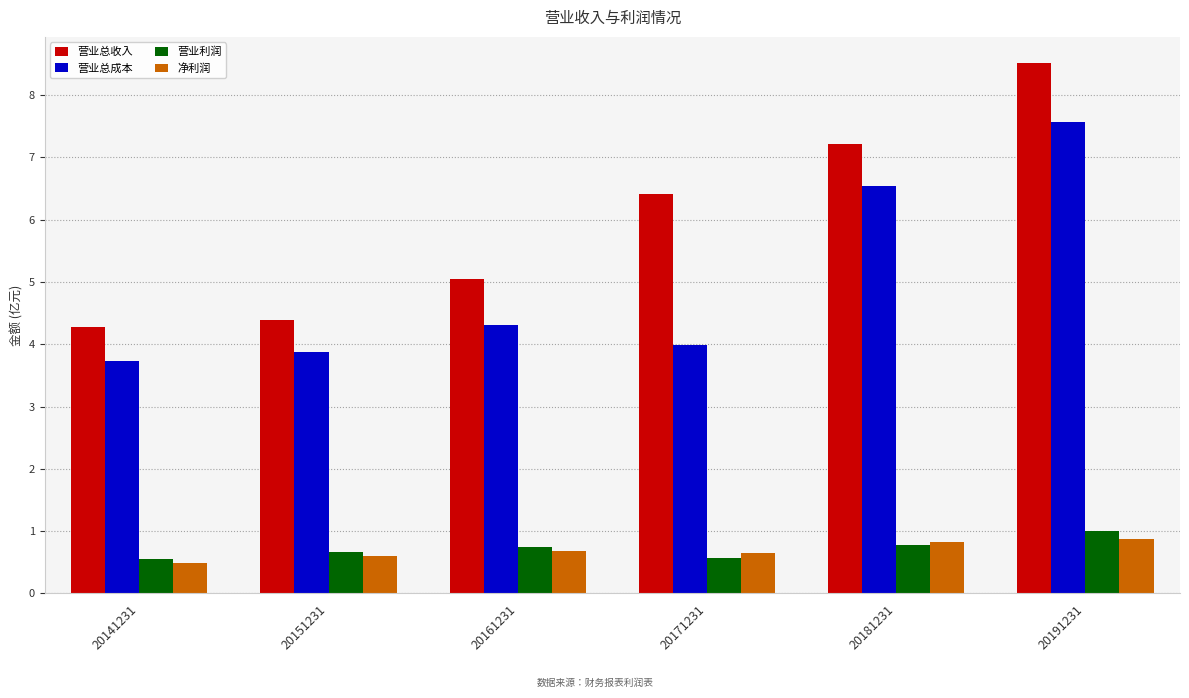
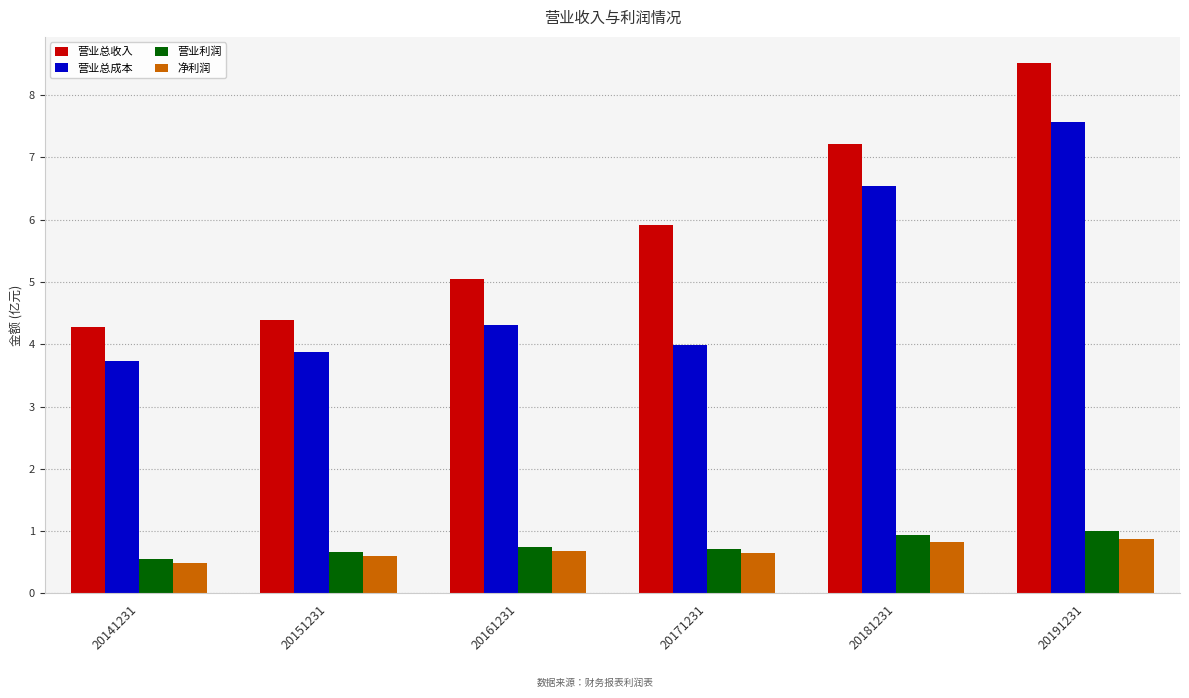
营业总收入, 20171231: 6.4 -> 5.9
营业利润, 20171231: 0.6 -> 0.7
营业利润, 20181231: 0.8 -> 0.9
